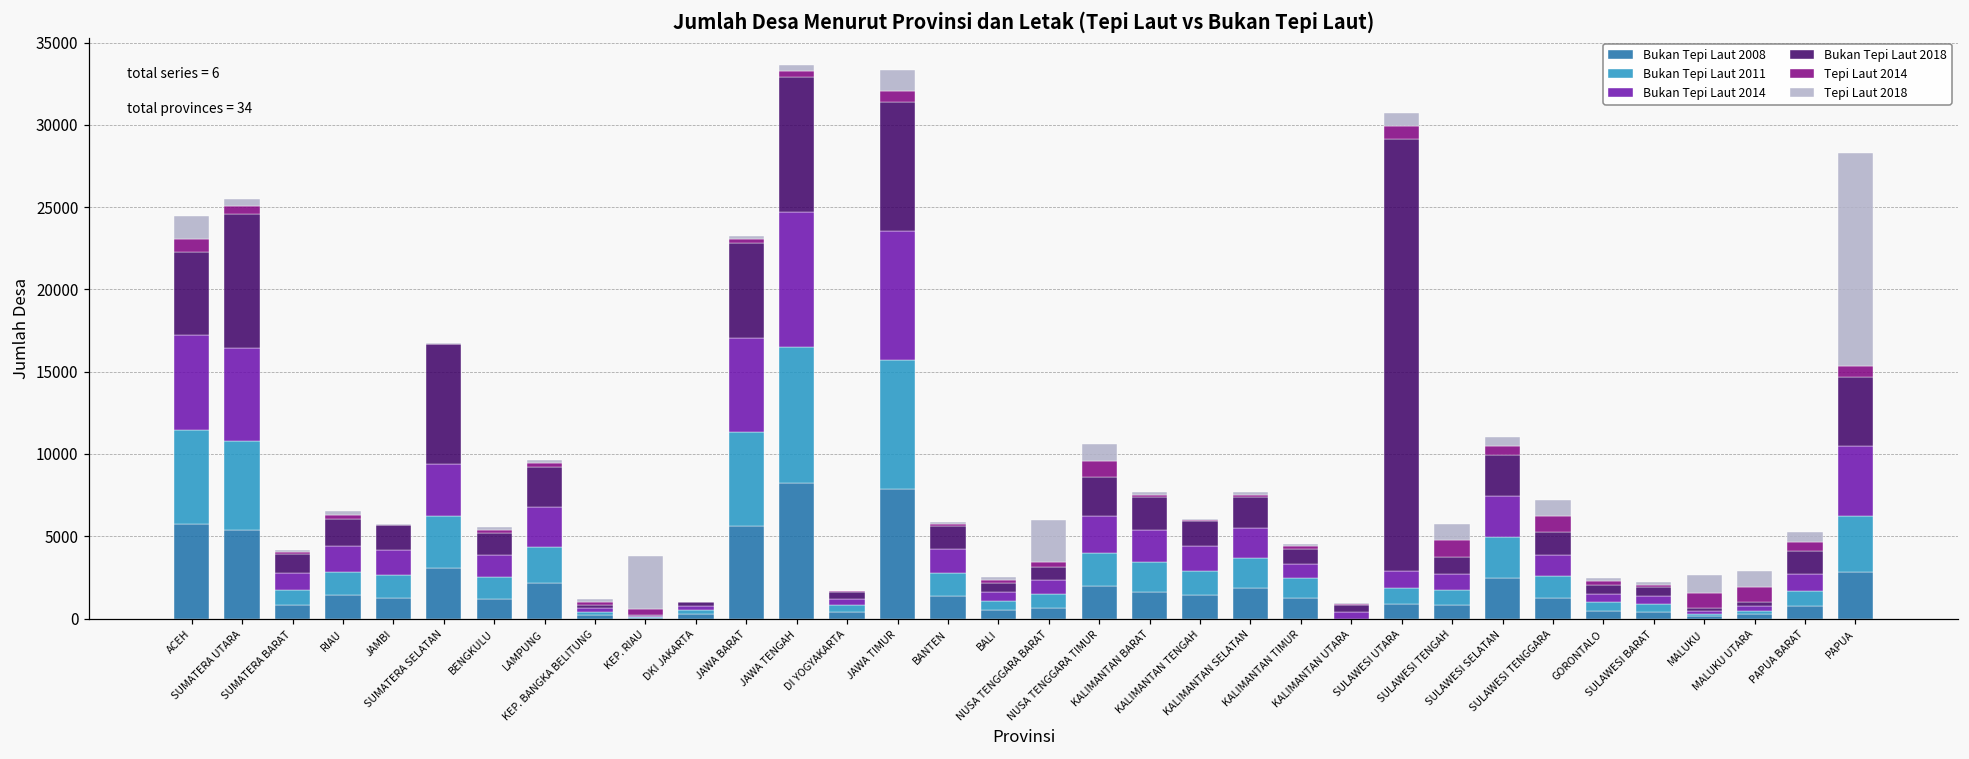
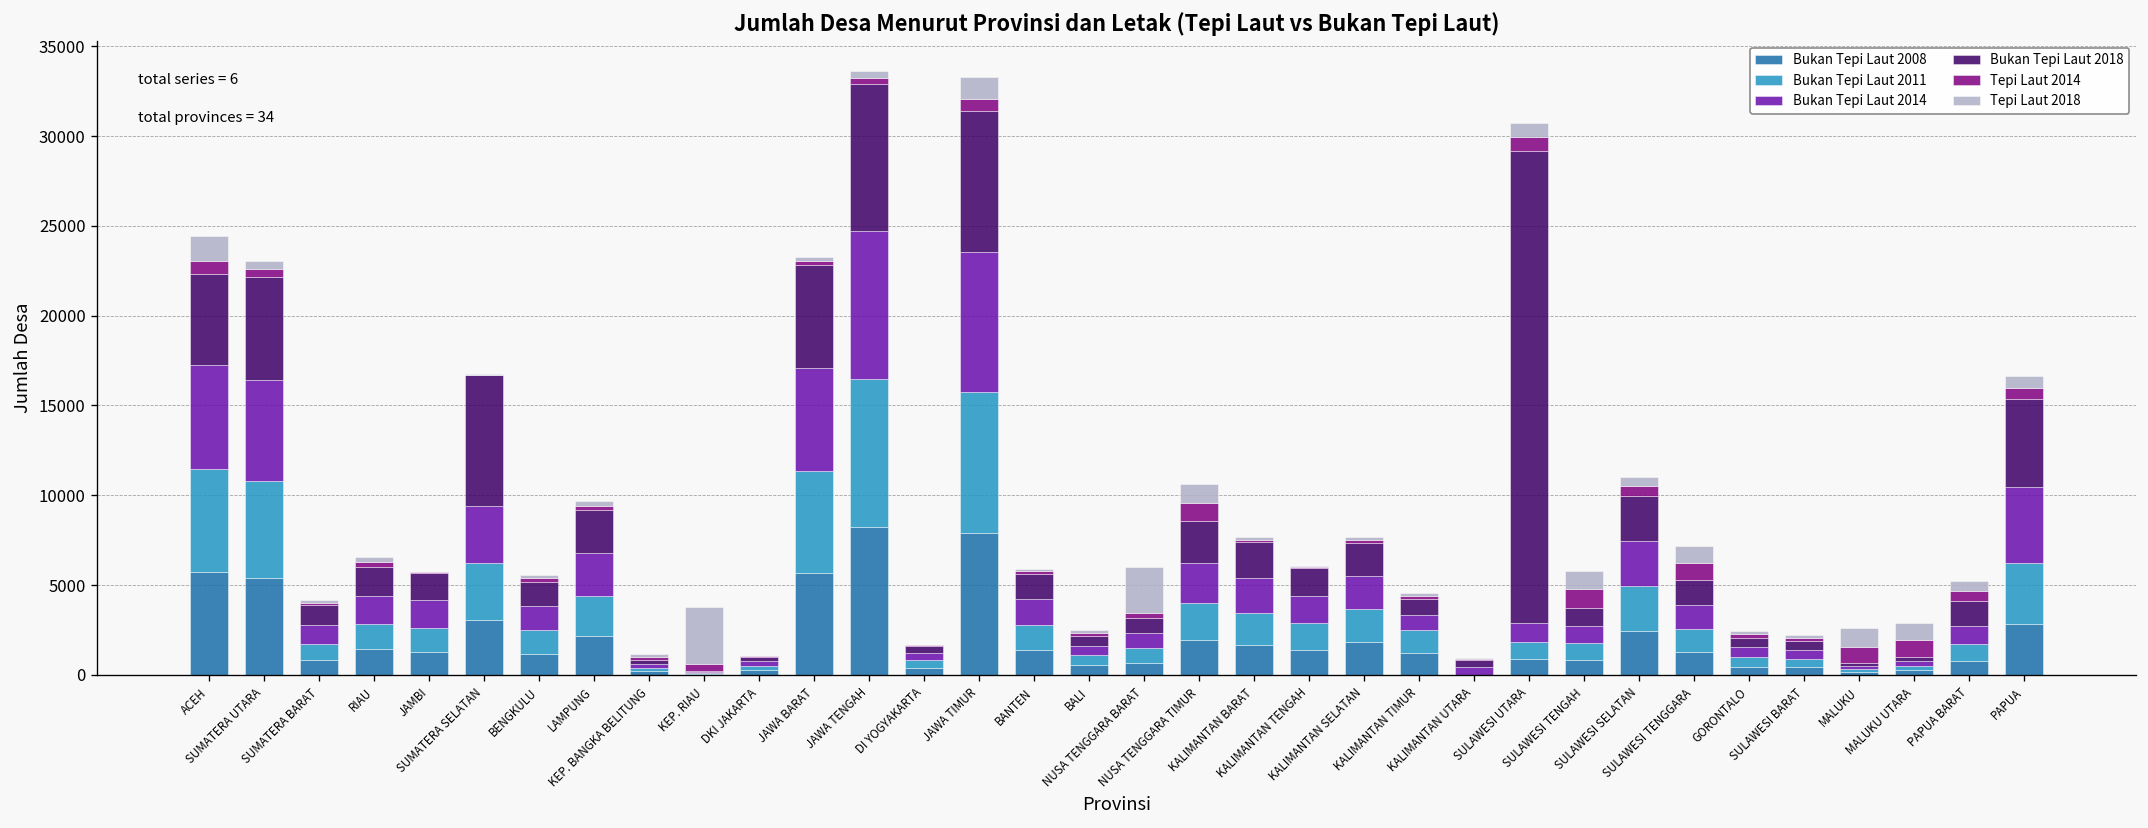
Bukan Tepi Laut 2018, SUMATERA UTARA: 8200 -> 5700
Bukan Tepi Laut 2018, PAPUA: 4200 -> 4900
Tepi Laut 2018, PAPUA: 13000 -> 700
